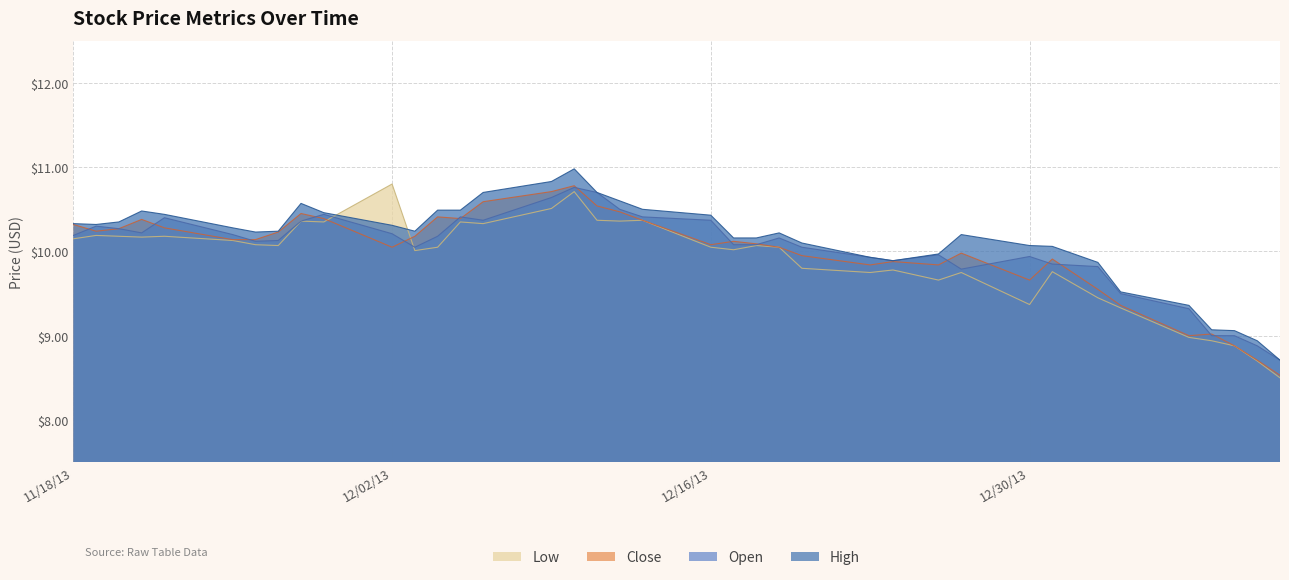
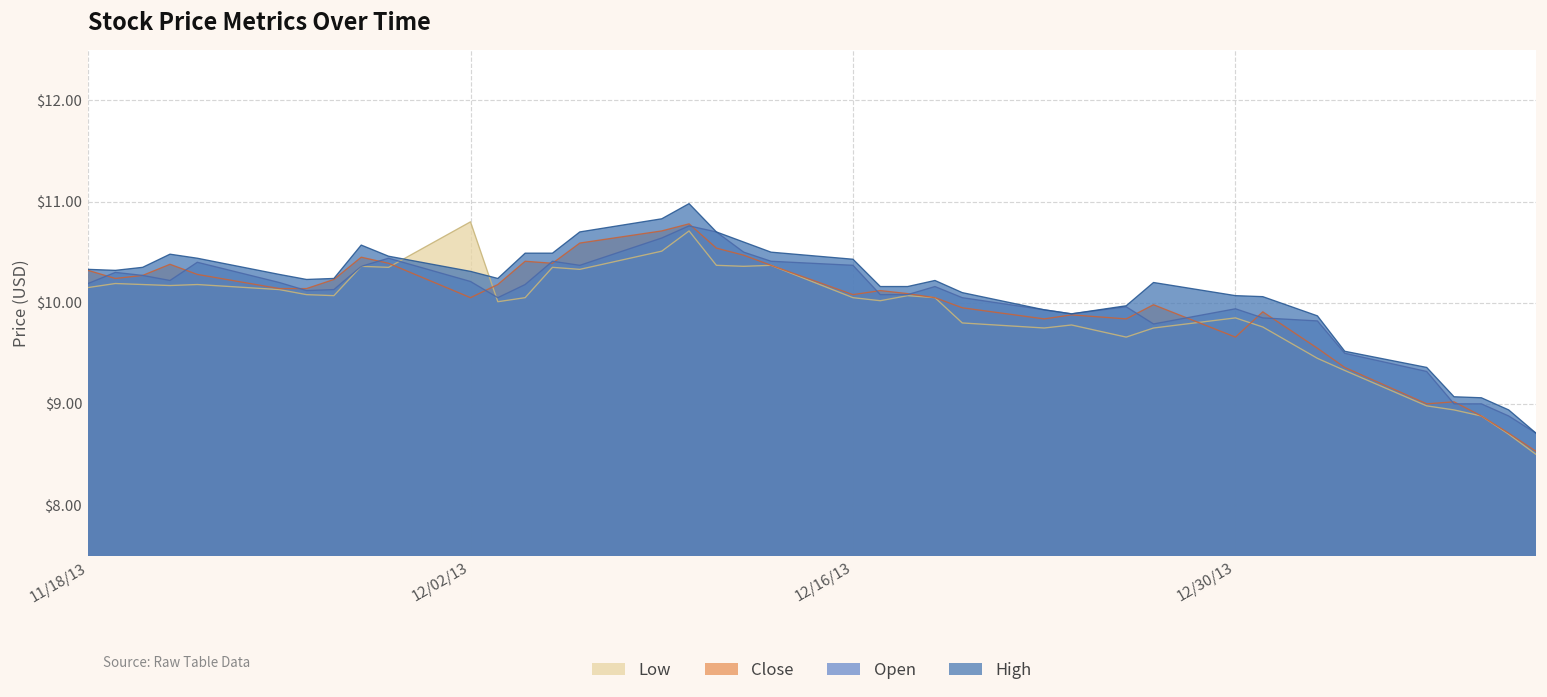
Low, 12/30/13: $9.4 -> $9.9
